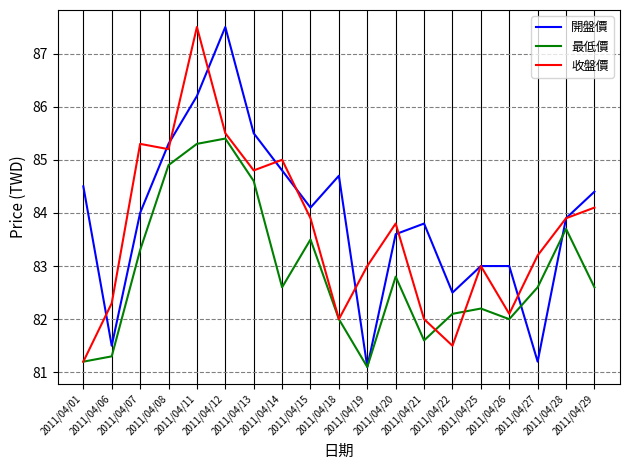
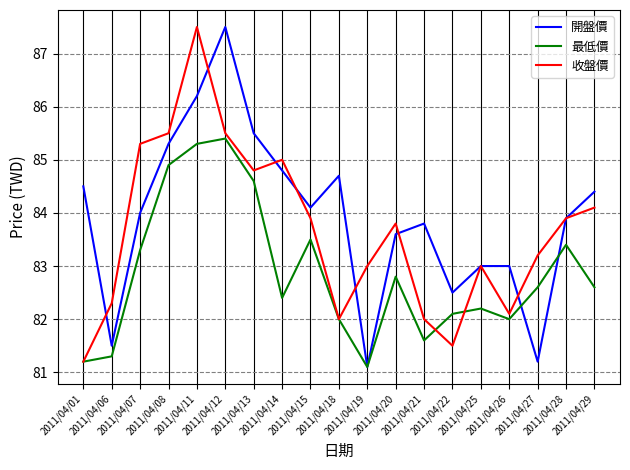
收盤價, 2011/04/08: 85.2 -> 85.5
最低價, 2011/04/14: 82.6 -> 82.4
最低價, 2011/04/28: 83.7 -> 83.4
